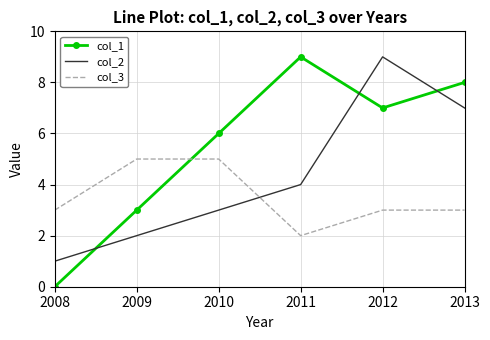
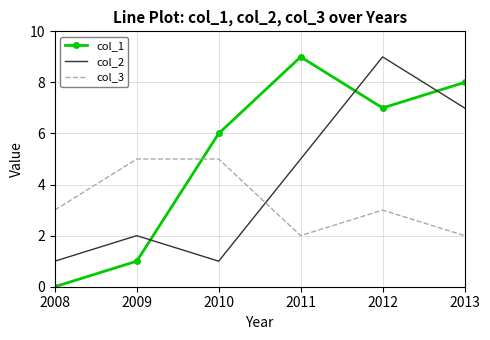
col_1, 2009: 3 -> 1
col_2, 2010: 3 -> 1
col_2, 2011: 4 -> 5
col_3, 2013: 3 -> 2
